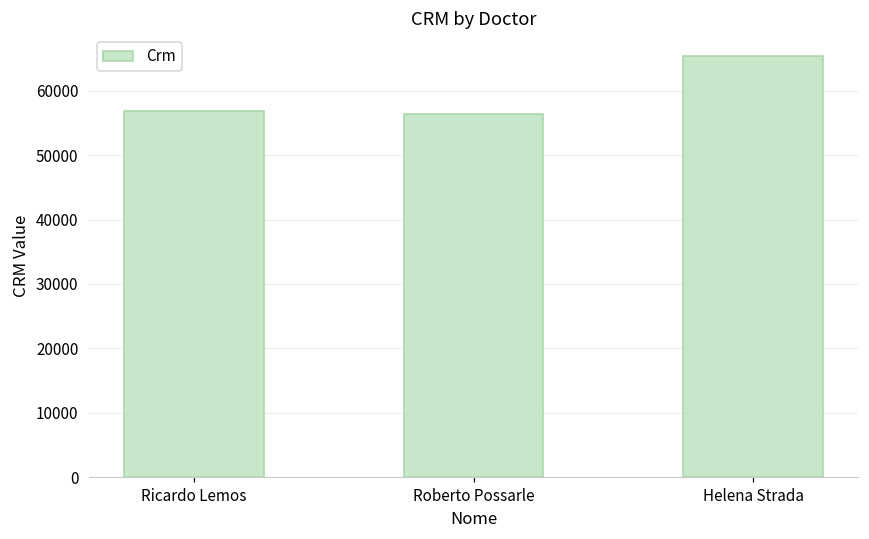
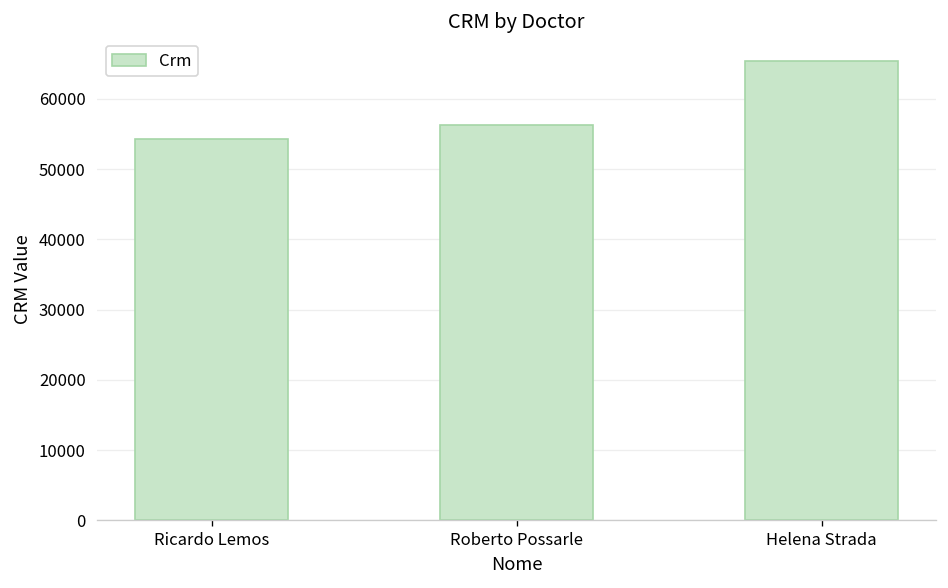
Ricardo Lemos: 57000 -> 54000
